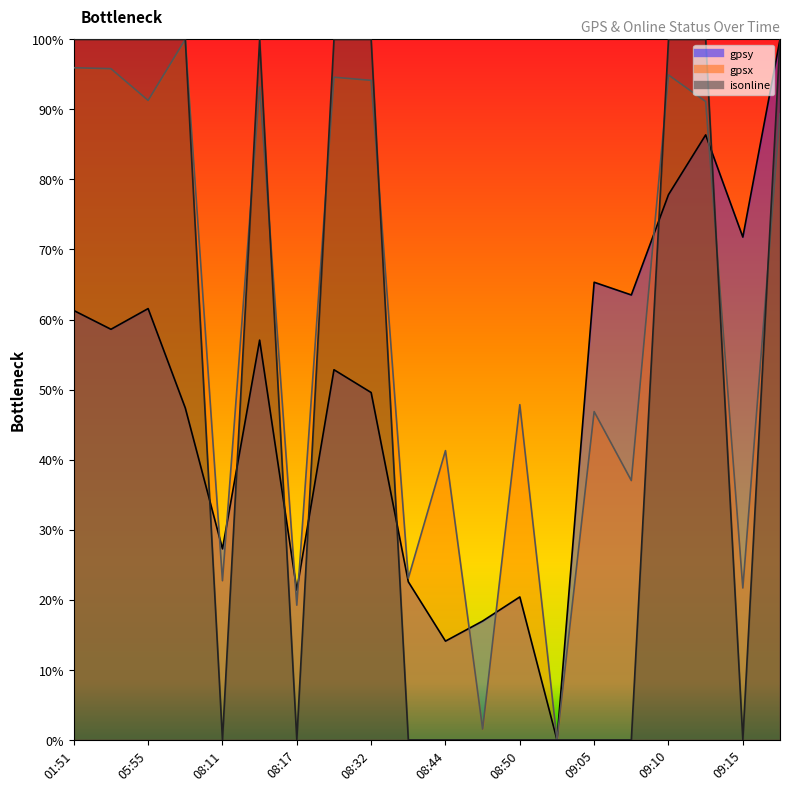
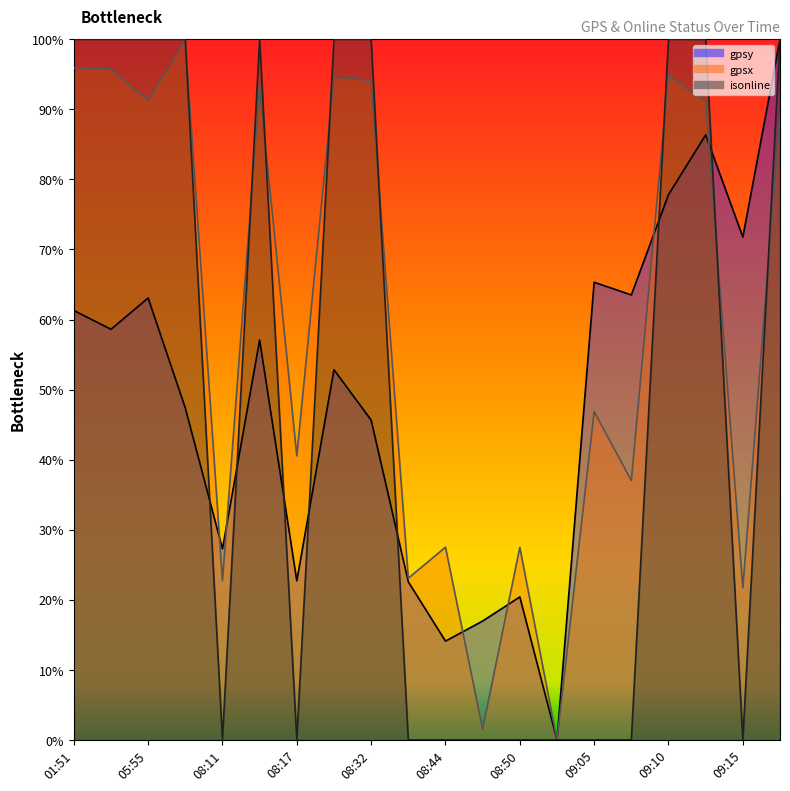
gpsy, 05:55: 62% -> 63%
gpsy, 08:17: 21% -> 23%
gpsx, 08:17: 19% -> 41%
gpsy, 08:32: 50% -> 46%
gpsx, 08:44: 41% -> 28%
gpsx, 08:50: 48% -> 27%
